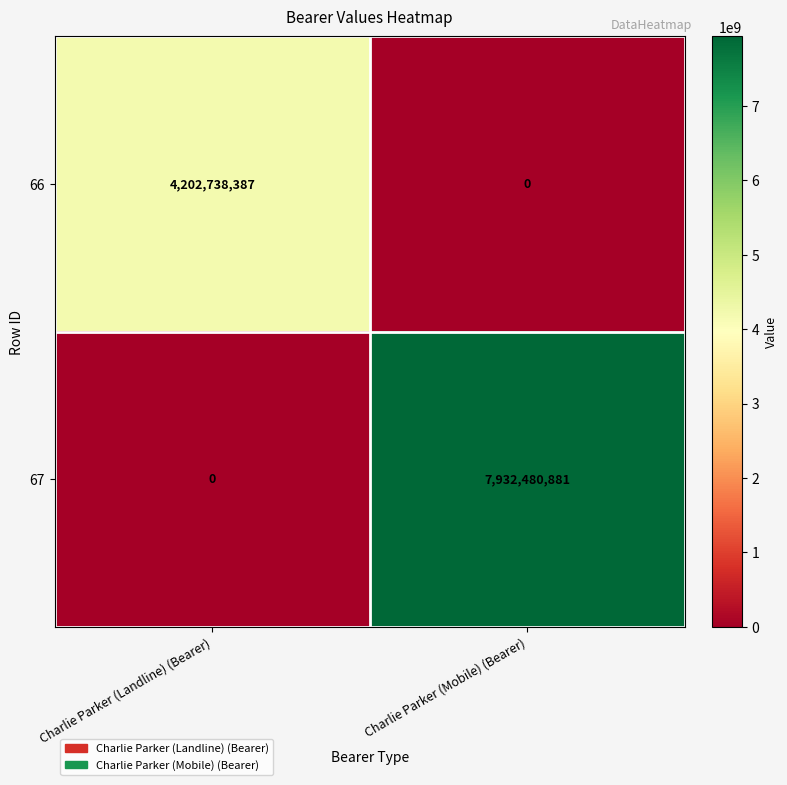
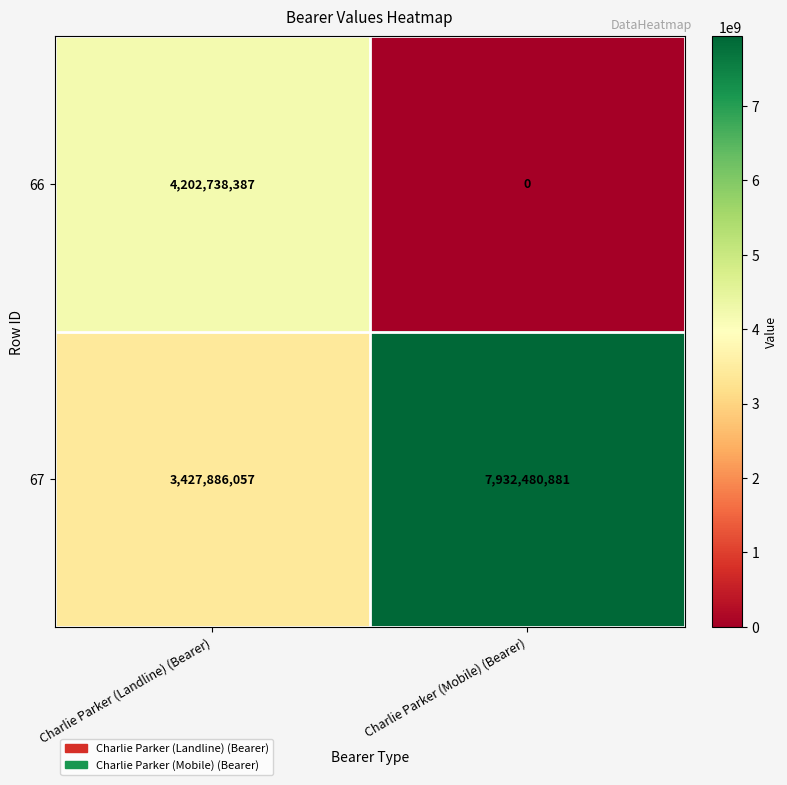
67, Charlie Parker (Landline) (Bearer): 0 -> 3,427,886,057
